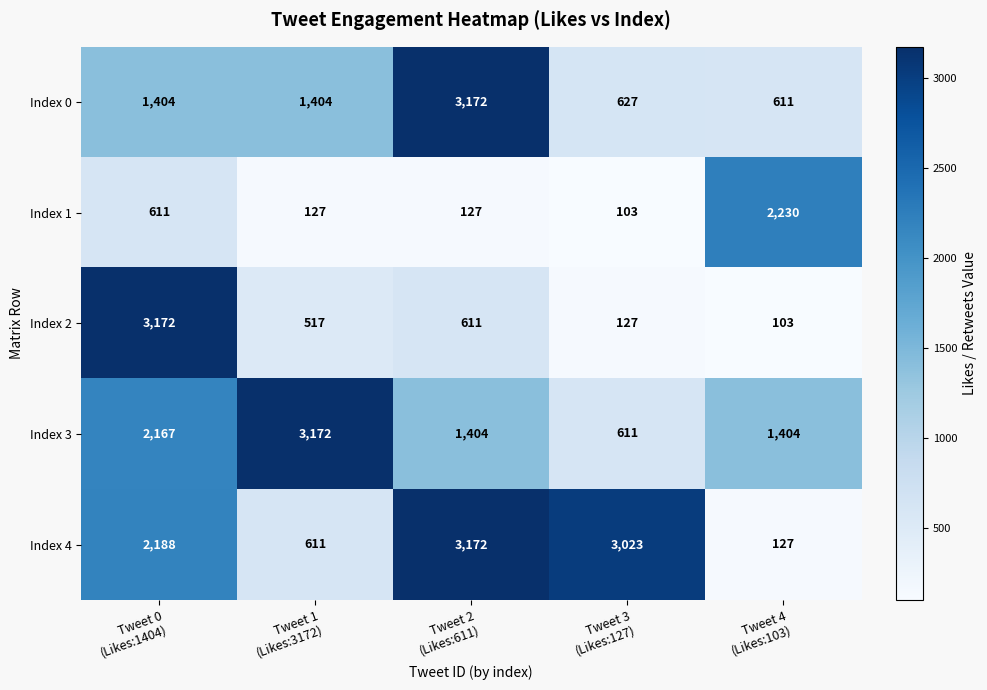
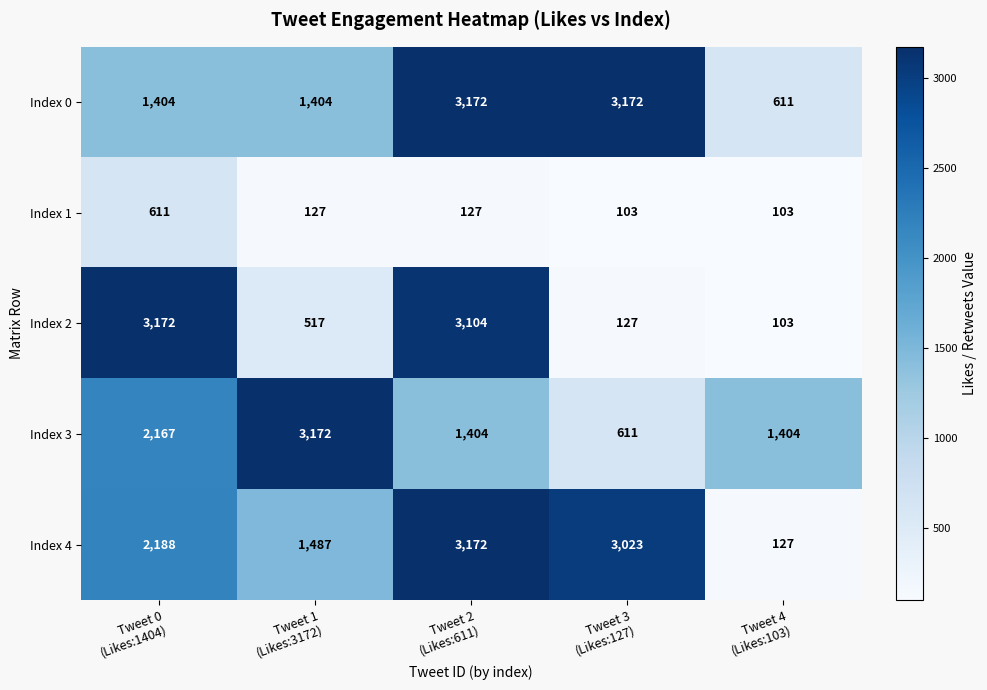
Index 0, Tweet 3 (Likes:127): 627 -> 3,172
Index 1, Tweet 4 (Likes:103): 2,230 -> 103
Index 2, Tweet 2 (Likes:611): 611 -> 3,104
Index 4, Tweet 1 (Likes:3172): 611 -> 1,487
